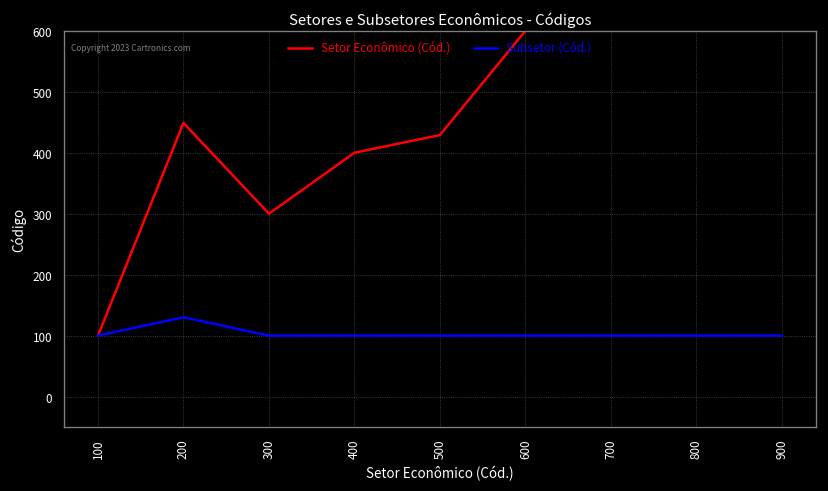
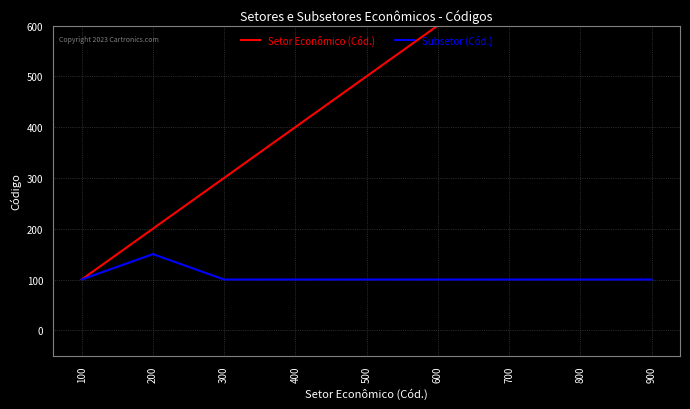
Setor Econômico (Cód.), 200: 450 -> 200
Subsetor (Cód.), 200: 130 -> 150
Setor Econômico (Cód.), 500: 430 -> 500
